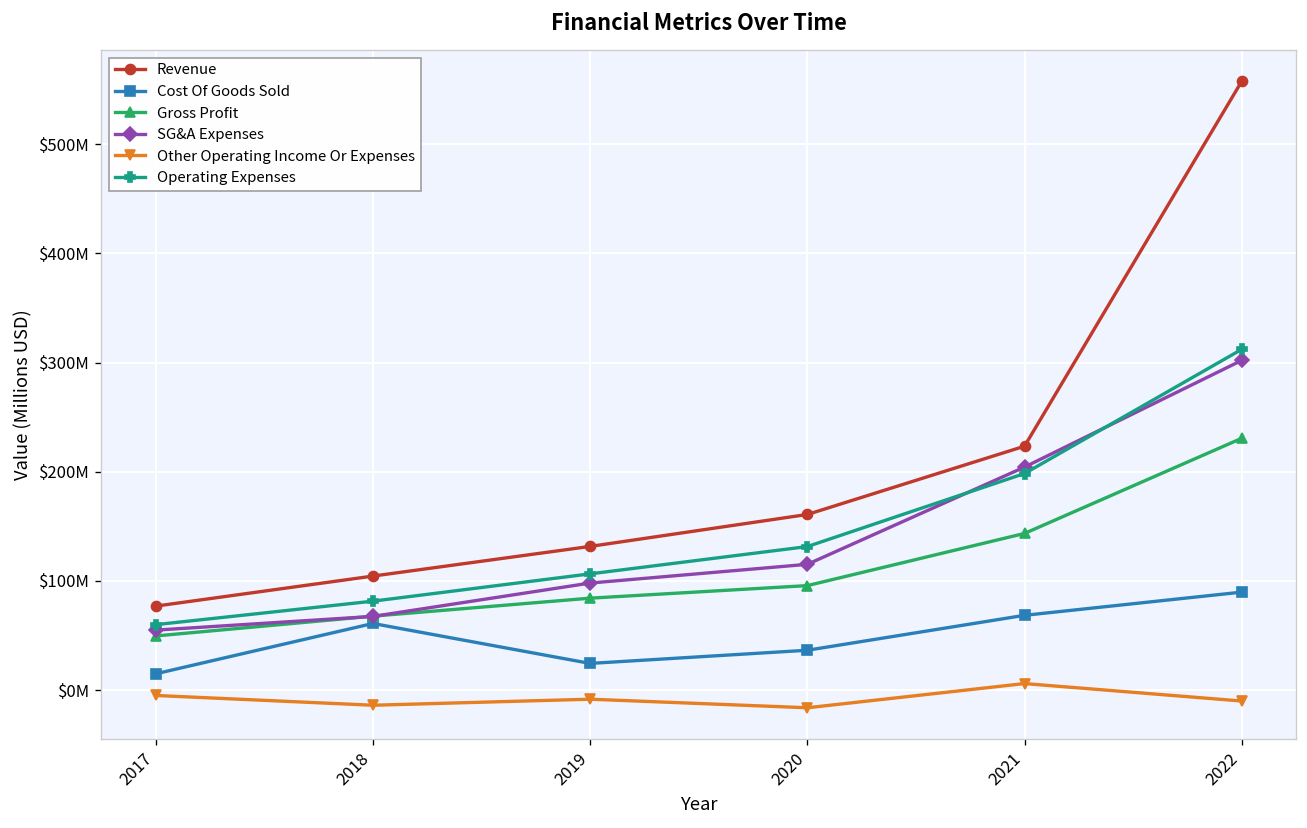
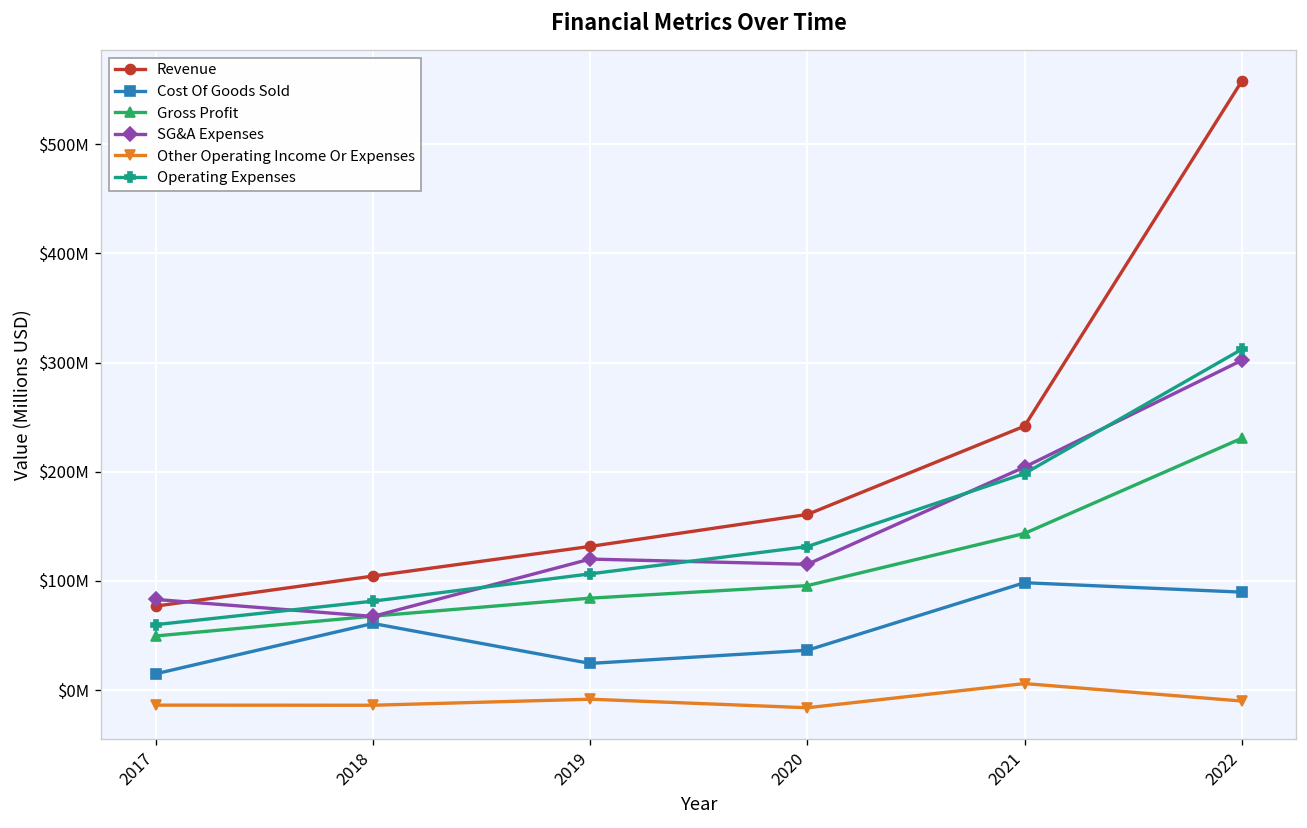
SG&A Expenses, 2017: $50000000 -> $80000000
Other Operating Income Or Expenses, 2017: $-5000000 -> $-14000000
SG&A Expenses, 2019: $100000000 -> $120000000
Revenue, 2021: $220000000 -> $240000000
Cost Of Goods Sold, 2021: $70000000 -> $100000000
